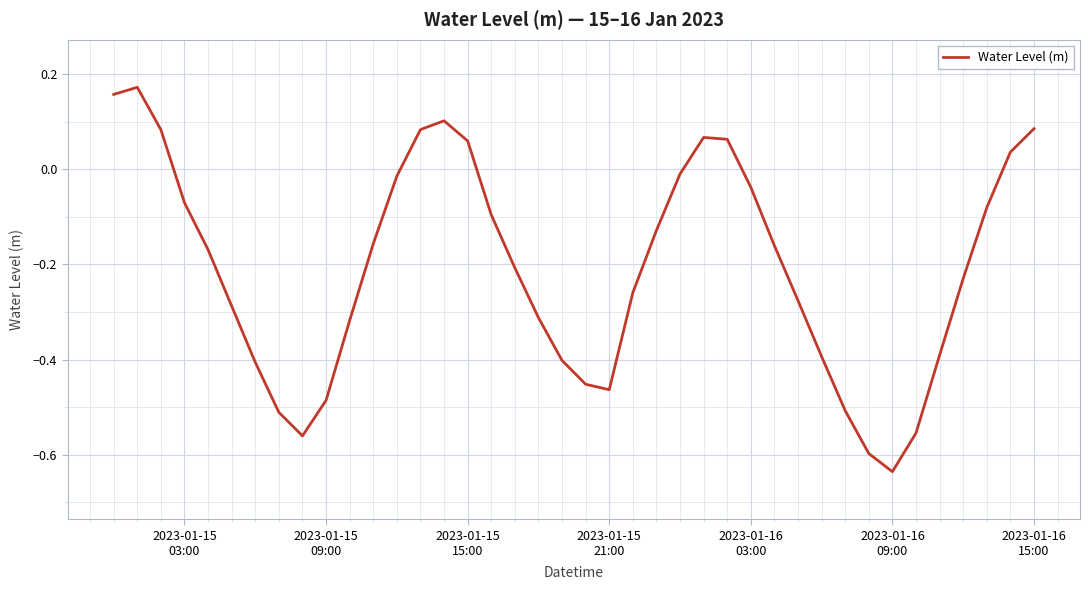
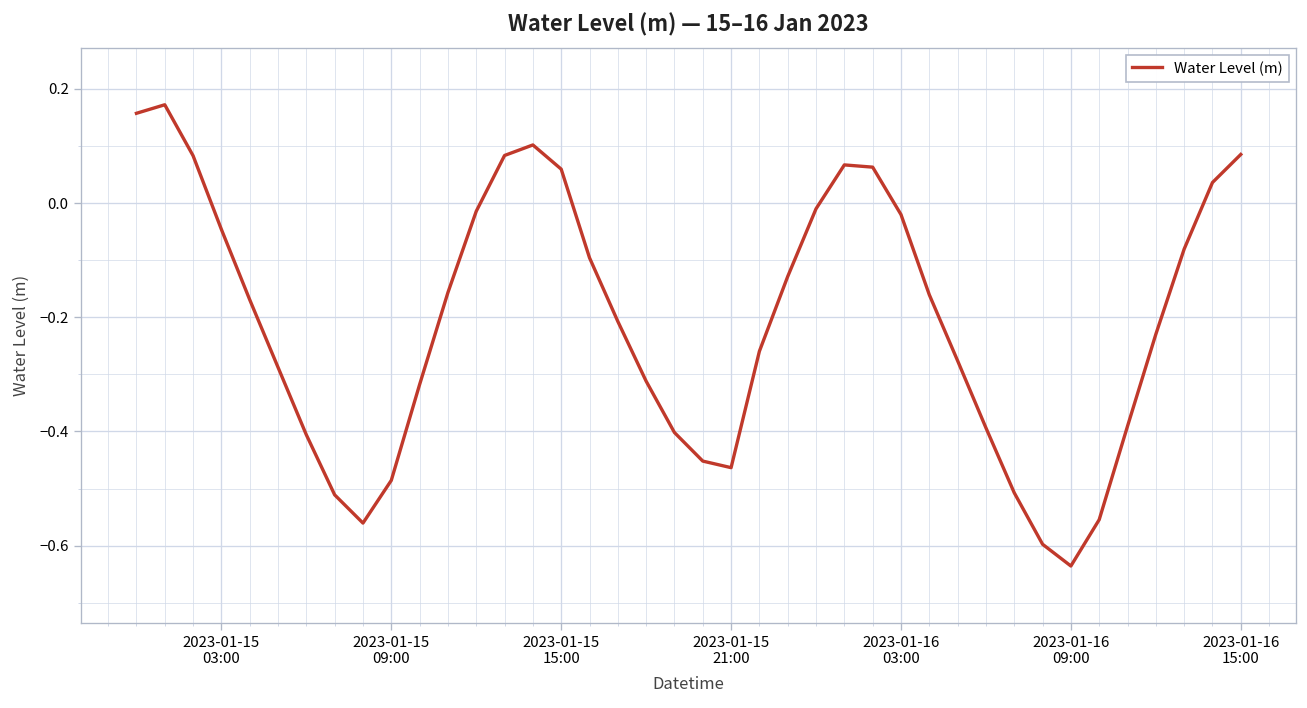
2023-01-15 03:00: -0.07 -> -0.05
2023-01-16 03:00: -0.04 -> -0.02
